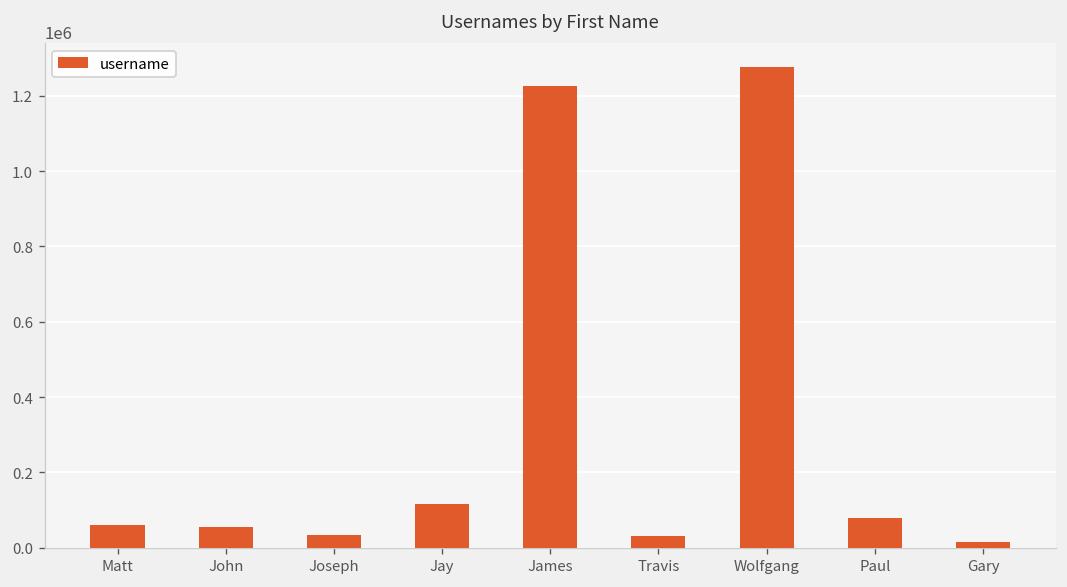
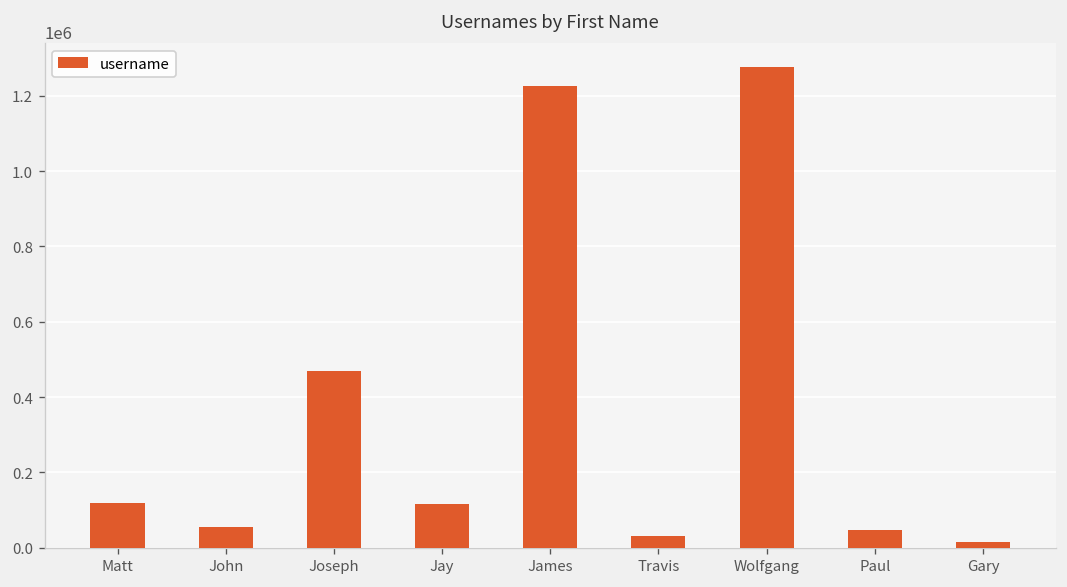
Matt: 60000 -> 120000
Joseph: 30000 -> 470000
Paul: 80000 -> 50000
